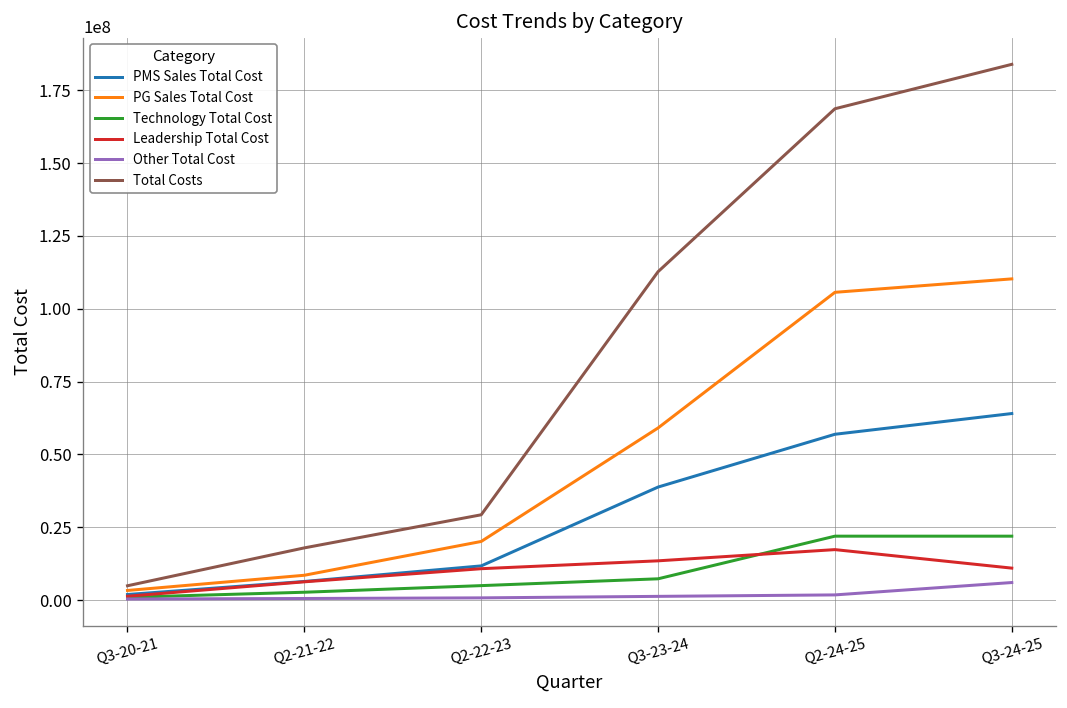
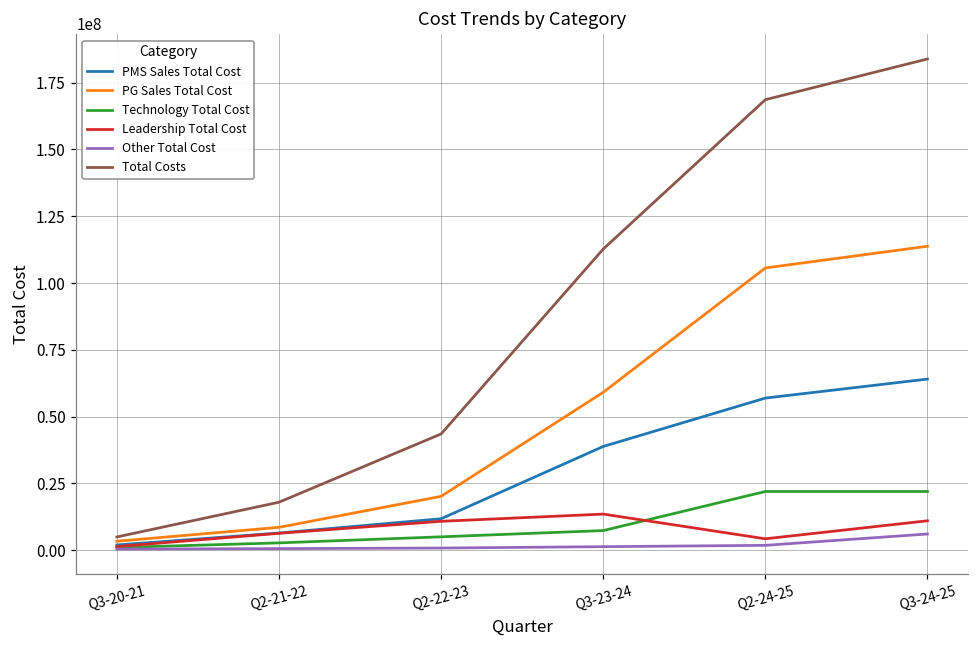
Total Costs, Q2-22-23: 29000000 -> 43000000
Leadership Total Cost, Q2-24-25: 17000000 -> 4000000
PG Sales Total Cost, Q3-24-25: 110000000 -> 114000000
